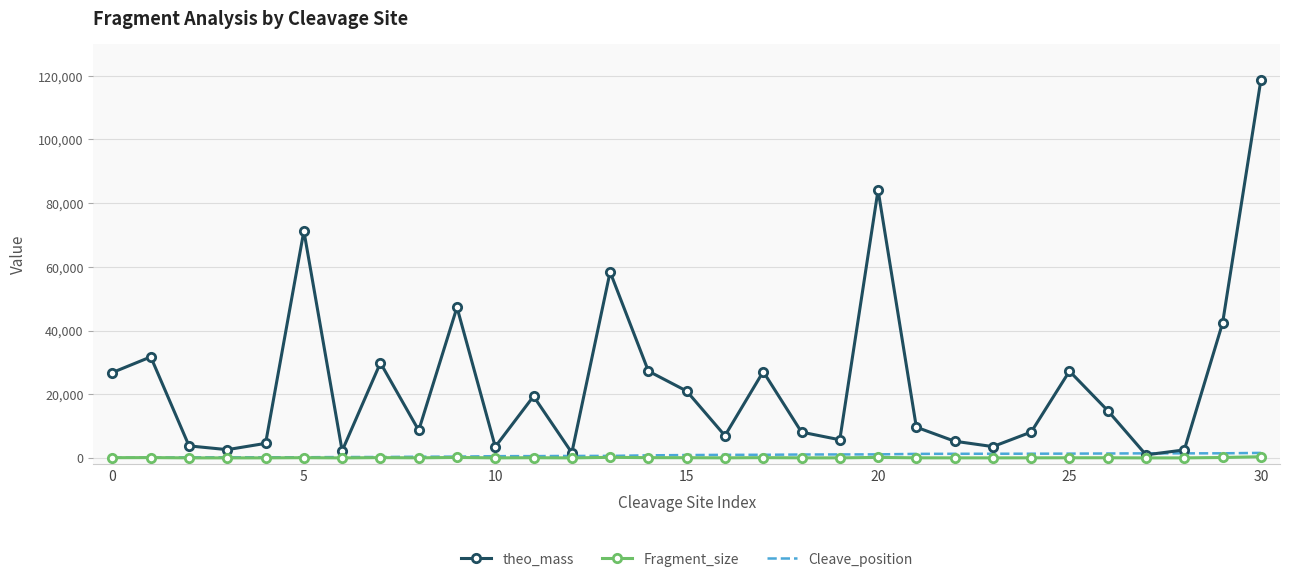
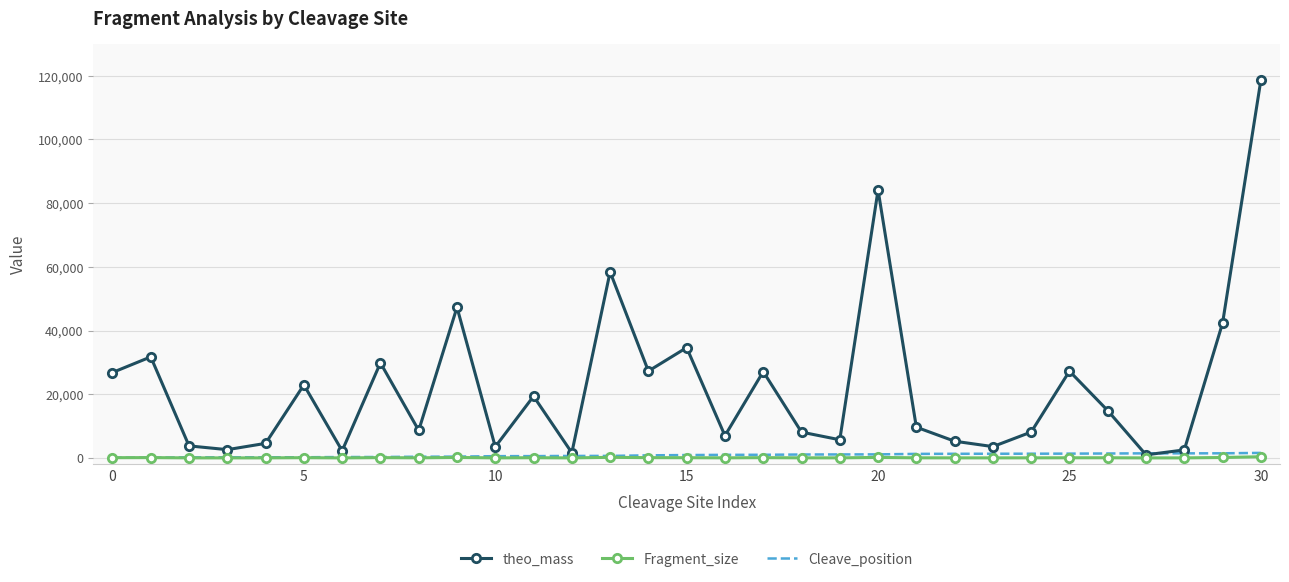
theo_mass, 5: 71,000 -> 23,000
theo_mass, 15: 21,000 -> 35,000
